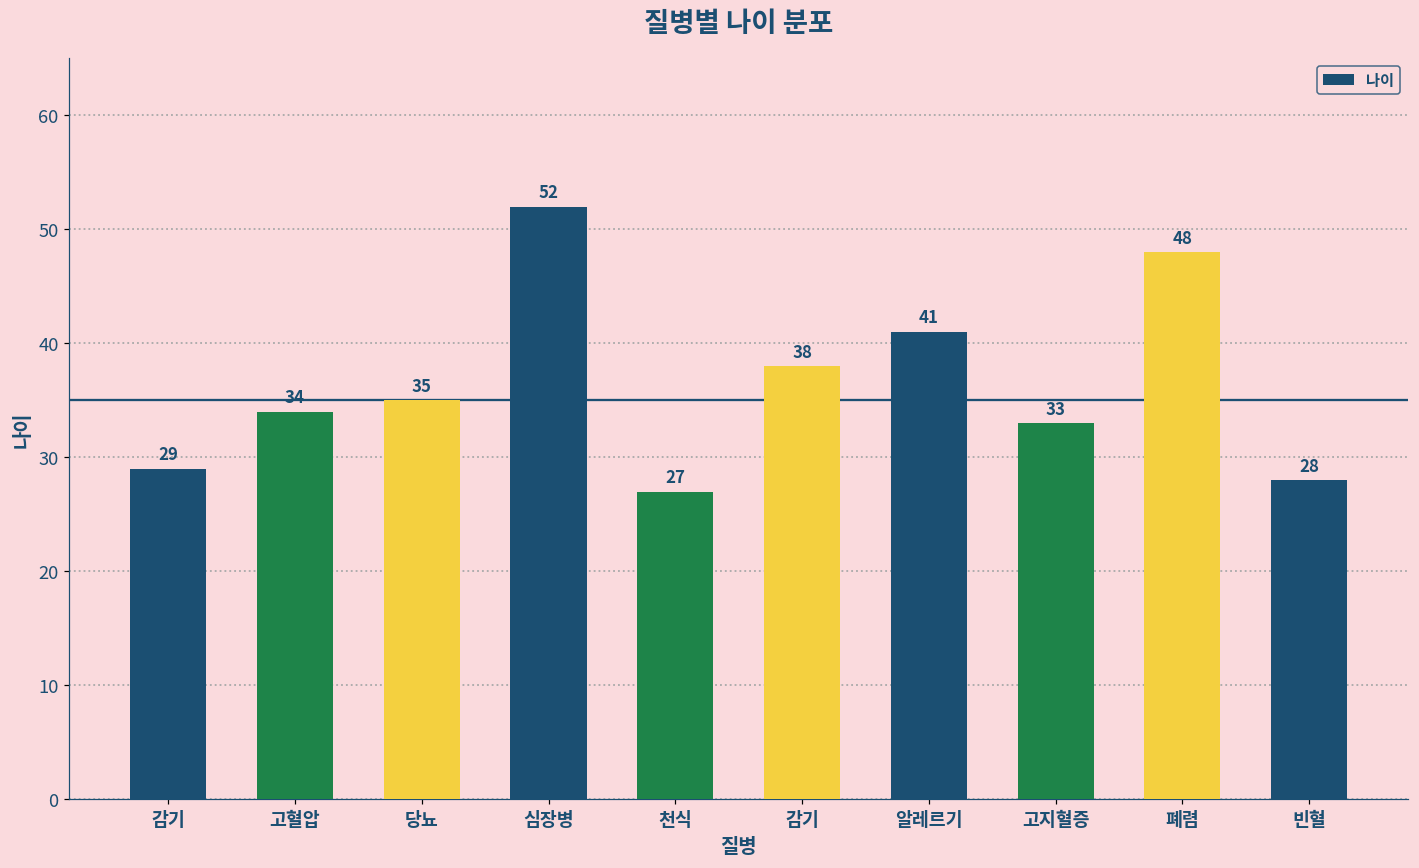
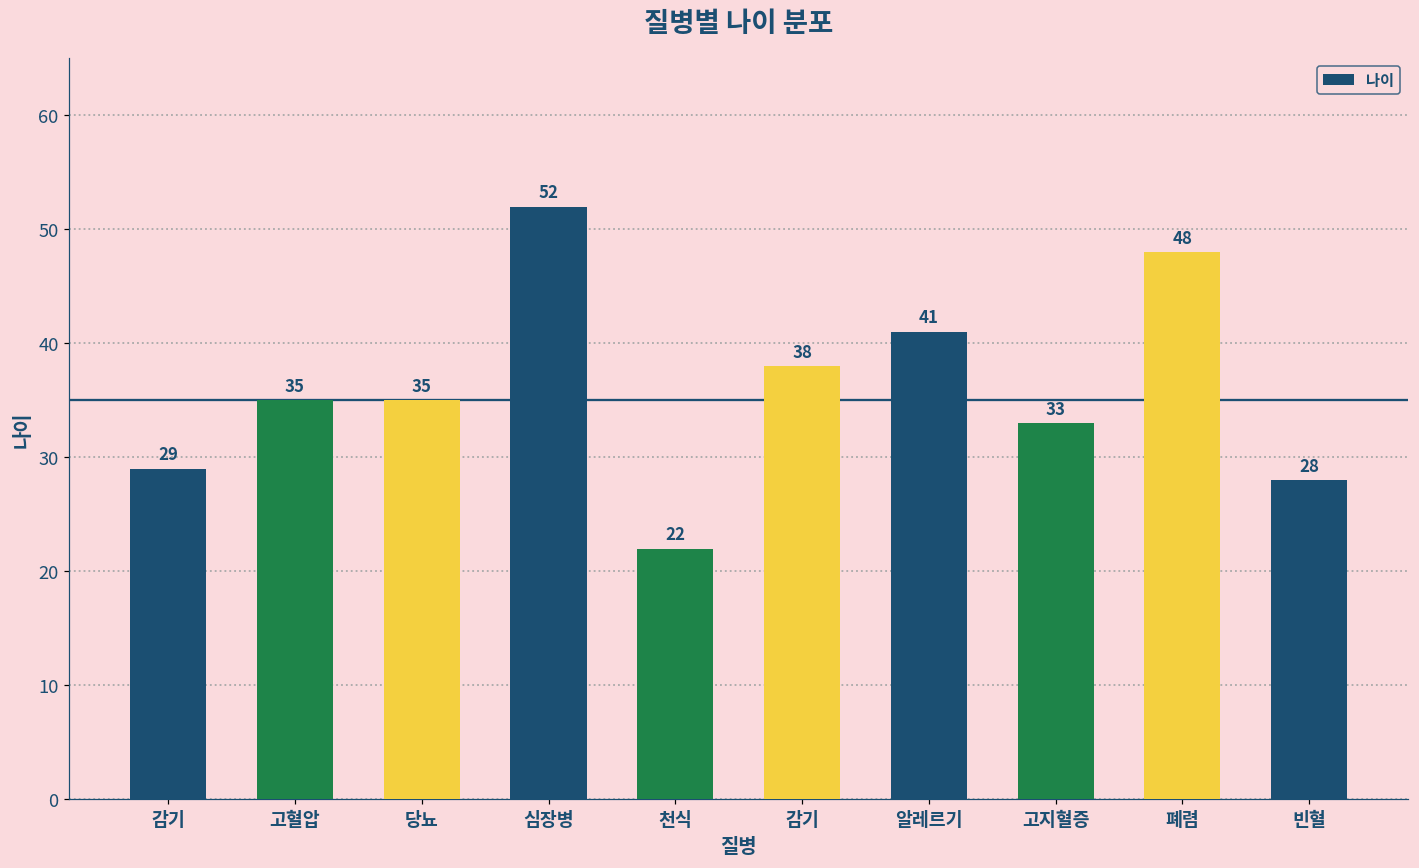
고혈압: 34 -> 35
천식: 27 -> 22
